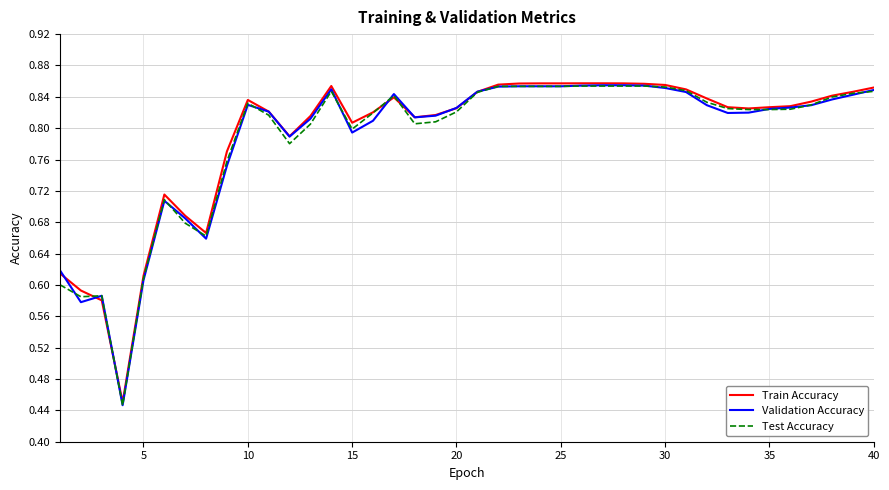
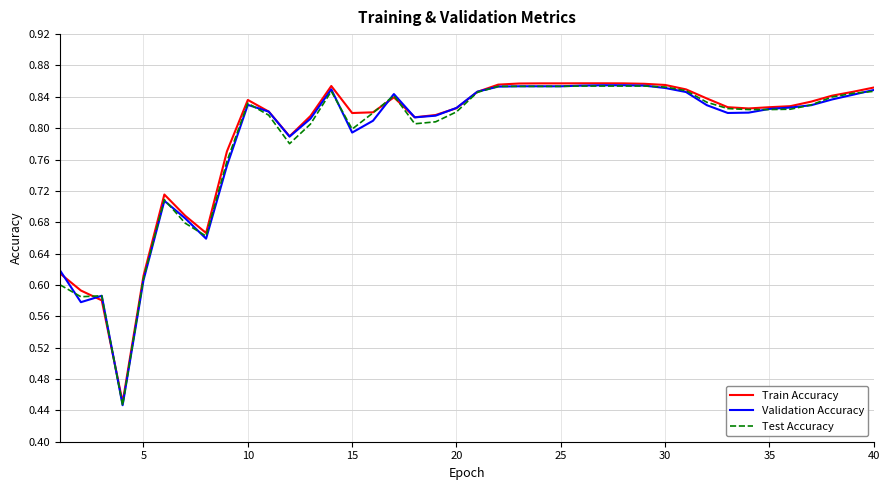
Train Accuracy, 15: 0.81 -> 0.82
